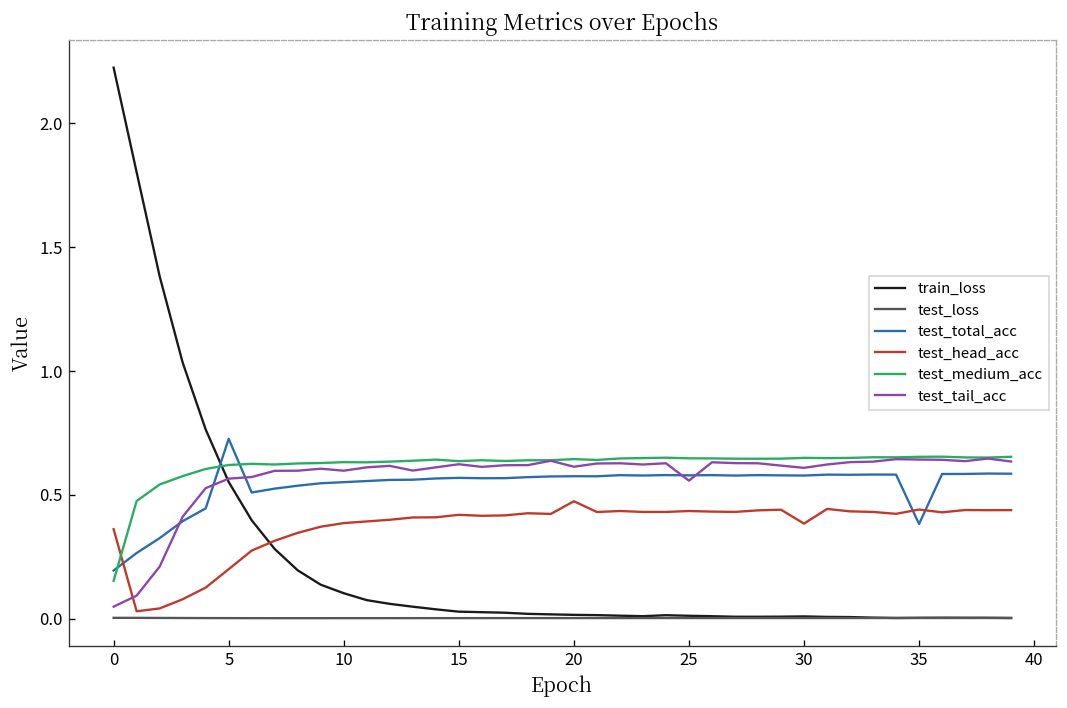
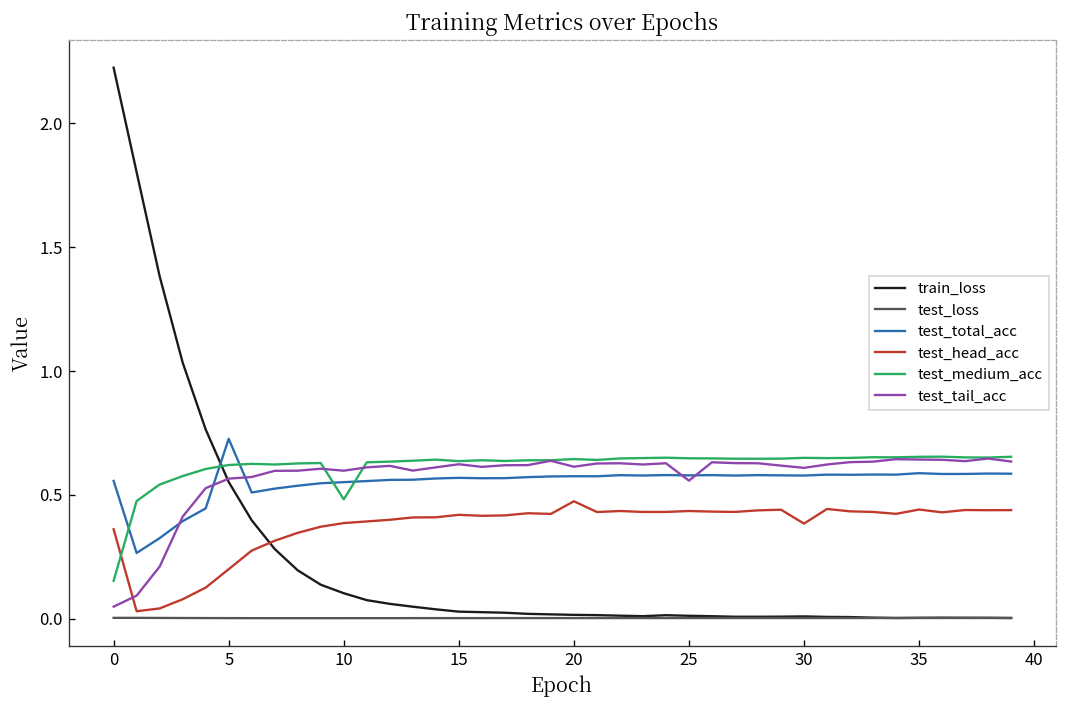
test_total_acc, 0: 0.20 -> 0.56
test_medium_acc, 10: 0.63 -> 0.48
test_total_acc, 35: 0.38 -> 0.59
